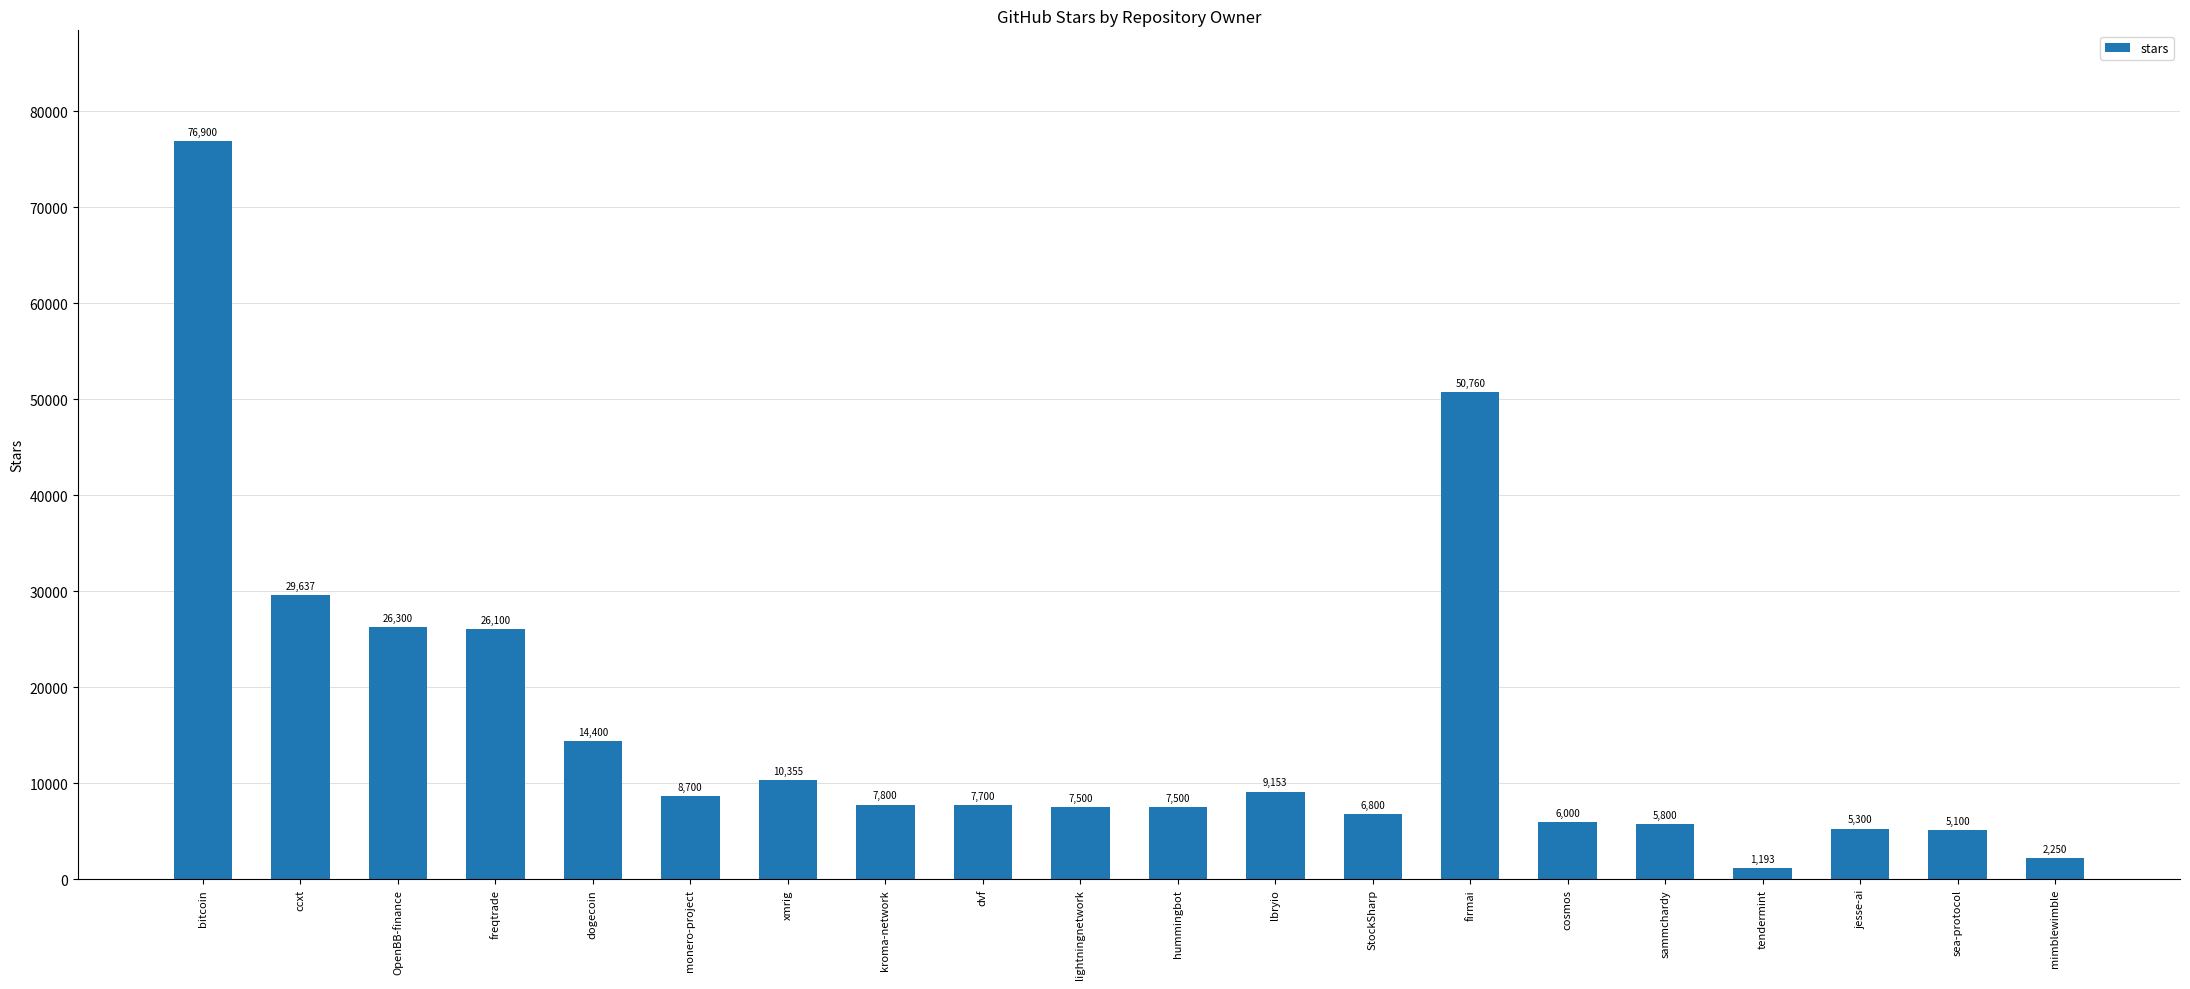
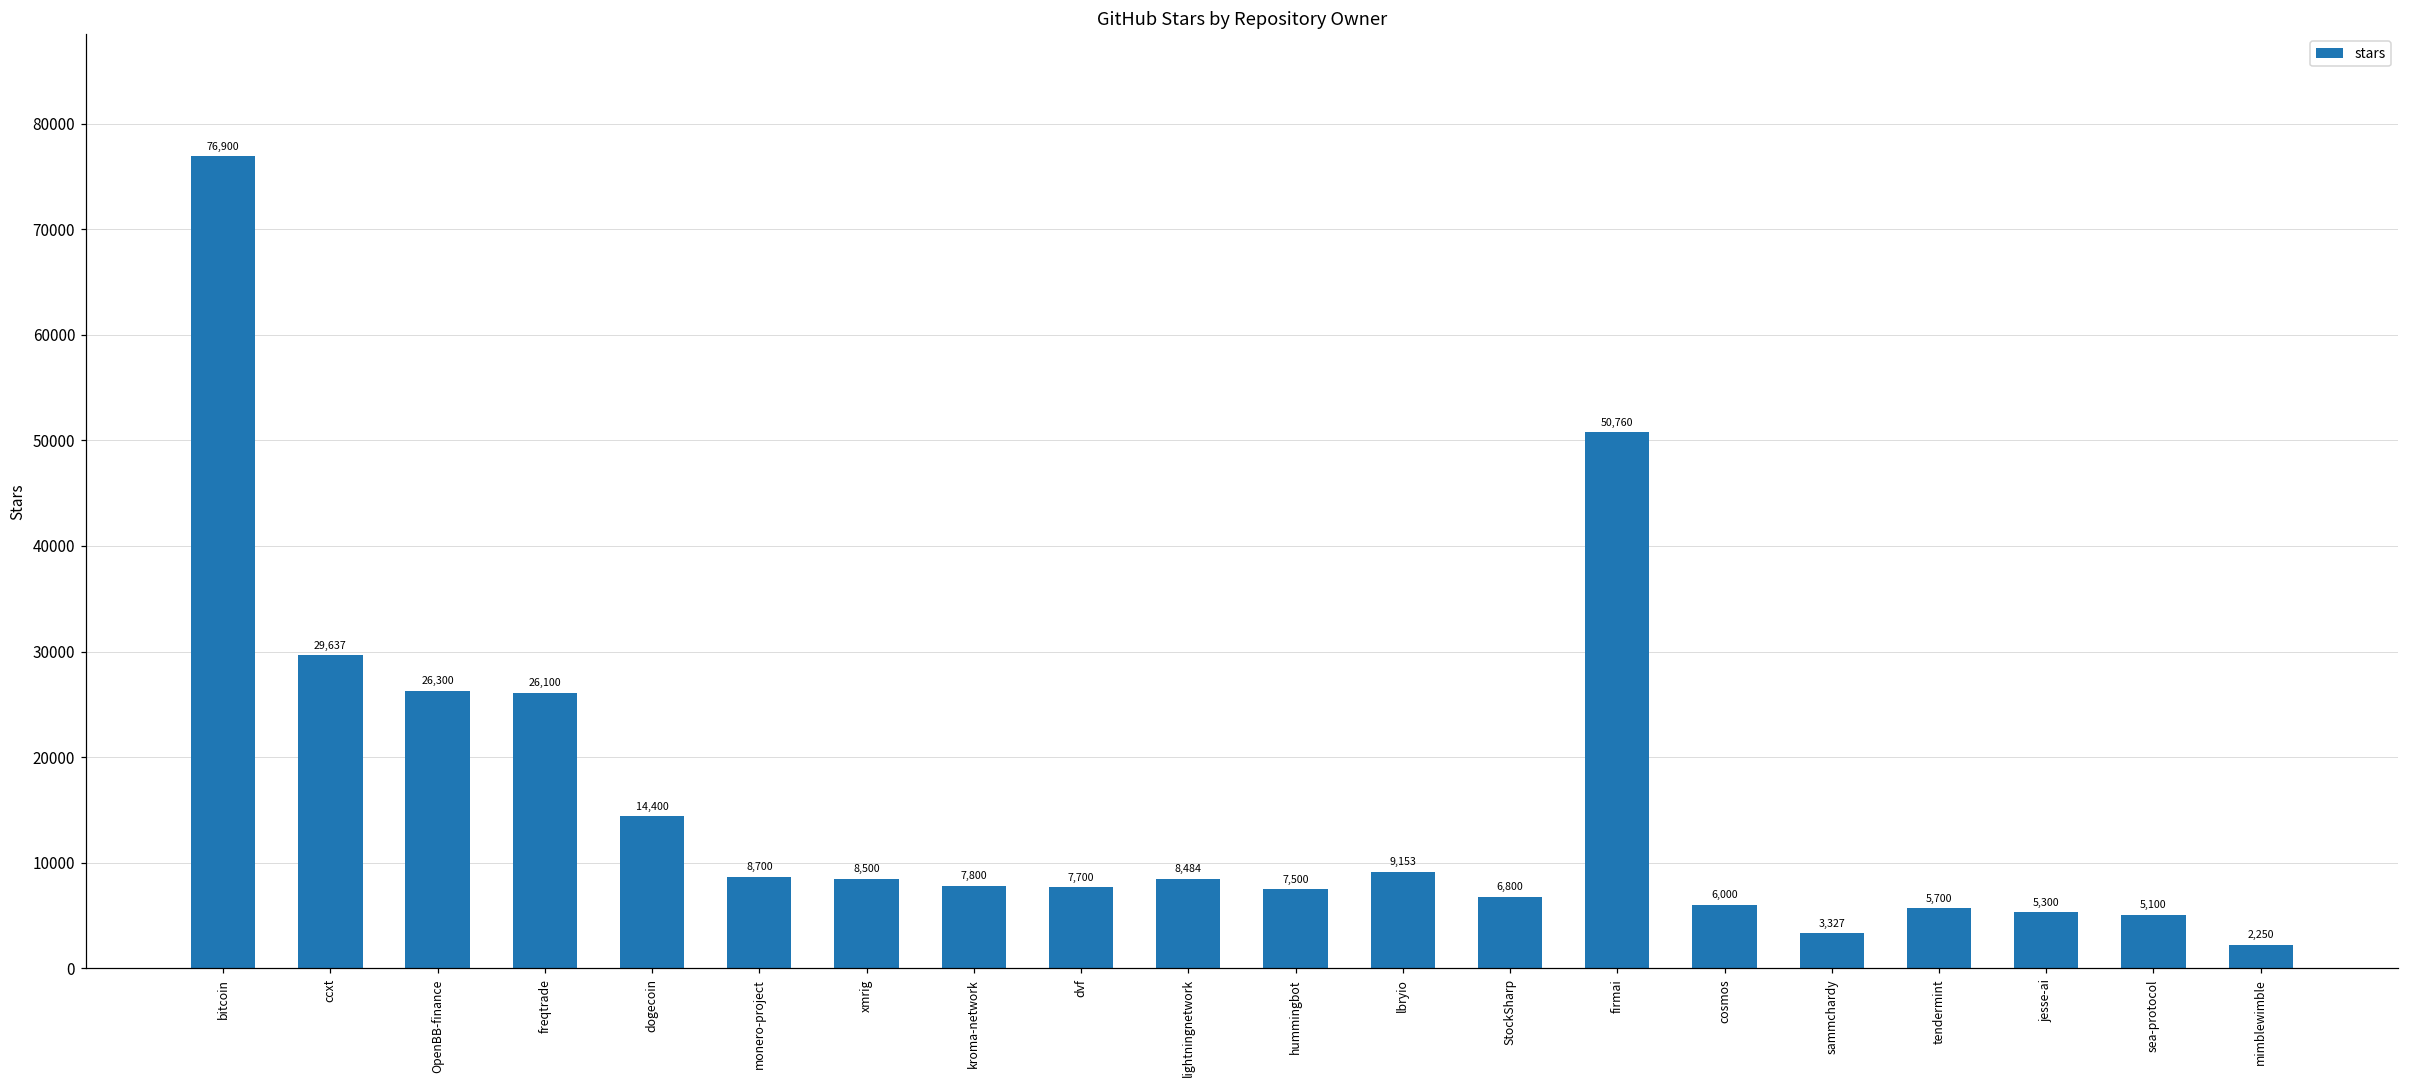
xmrig: 10,355 -> 8,500
lightningnetwork: 7,500 -> 8,484
sammchardy: 5,800 -> 3,327
tendermint: 1,193 -> 5,700
